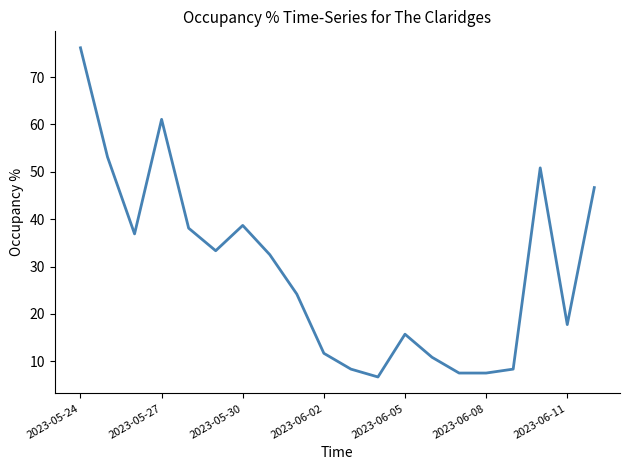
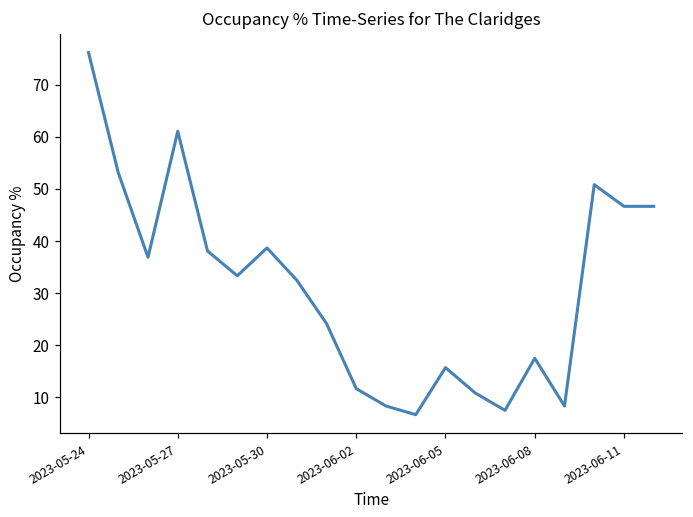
2023-06-08: 8 -> 18
2023-06-11: 18 -> 47
